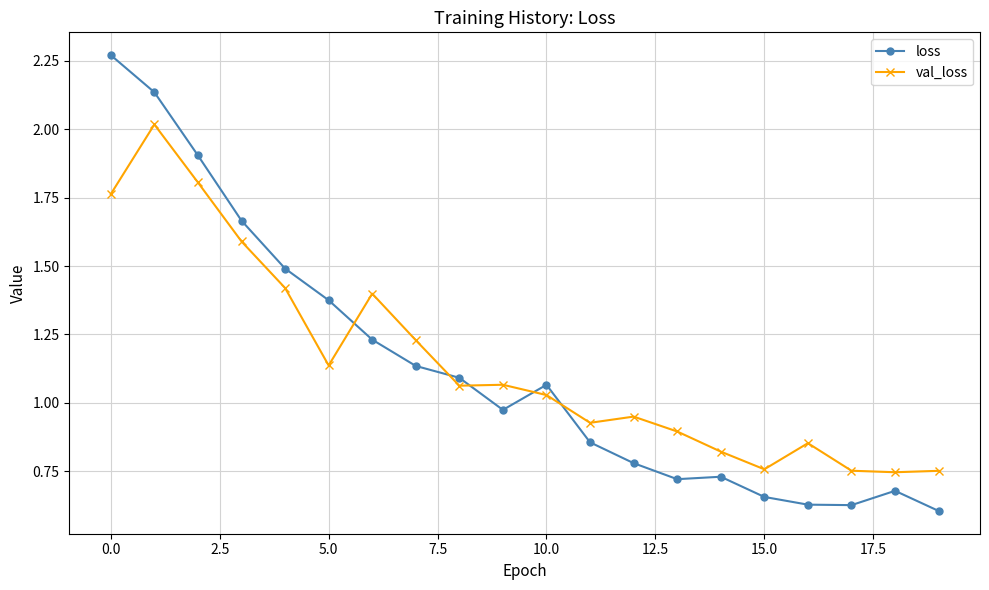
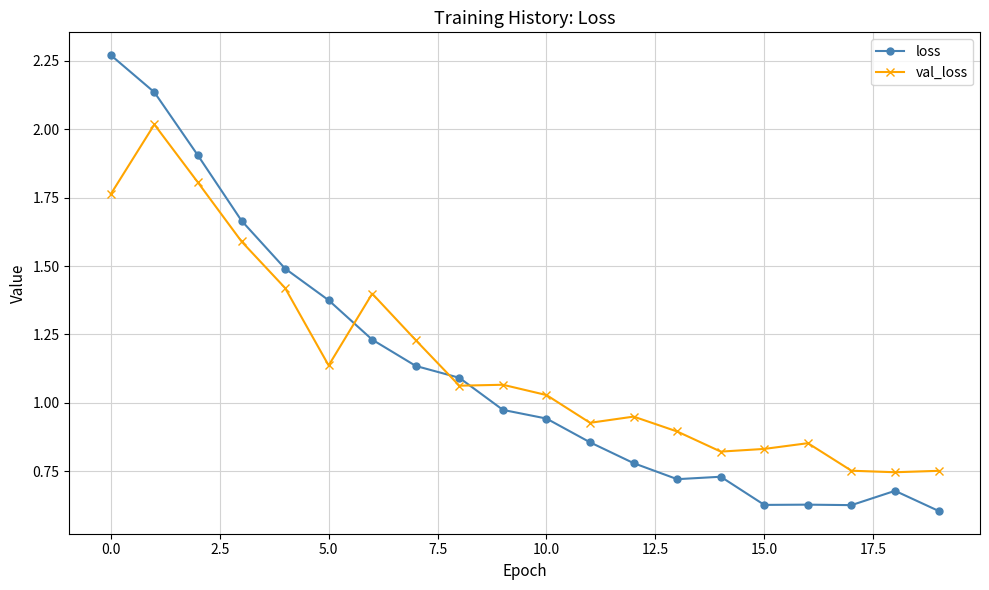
loss, 10.0: 1.07 -> 0.94
loss, 15.0: 0.66 -> 0.63
val_loss, 15.0: 0.76 -> 0.83
